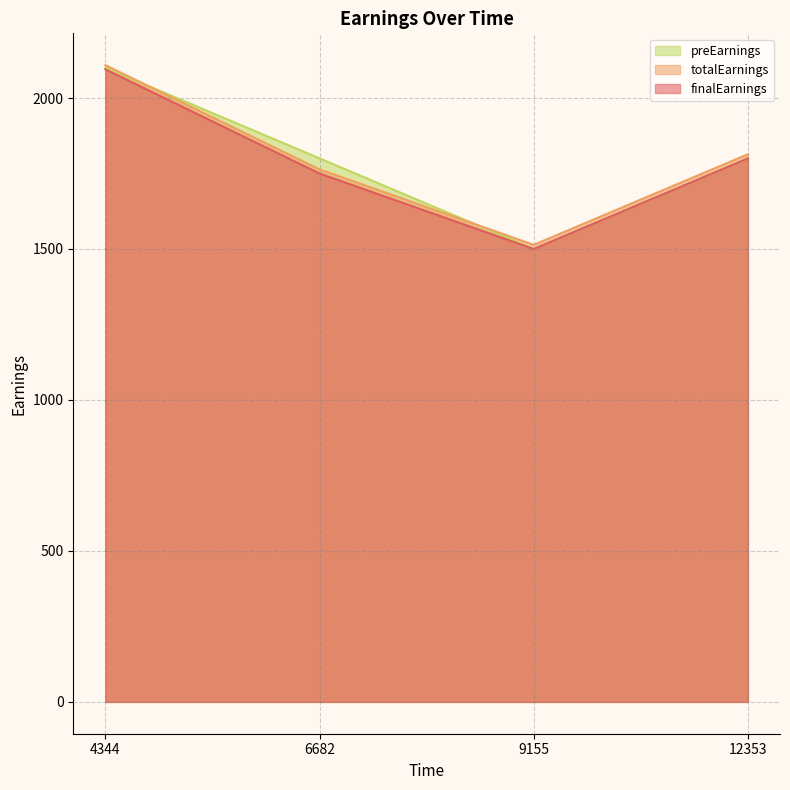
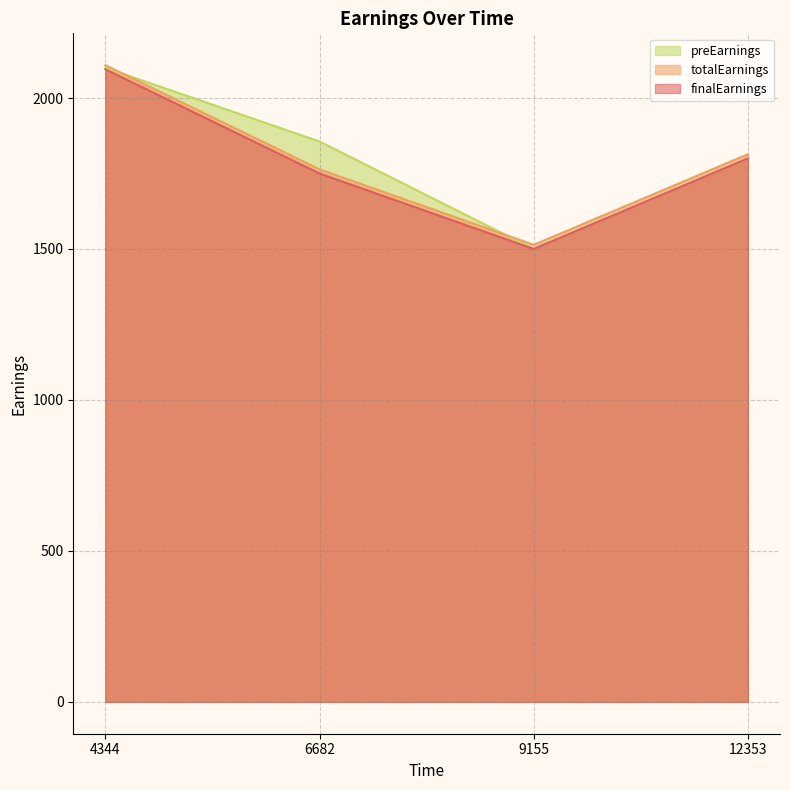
preEarnings, 6682: 1800 -> 1860
